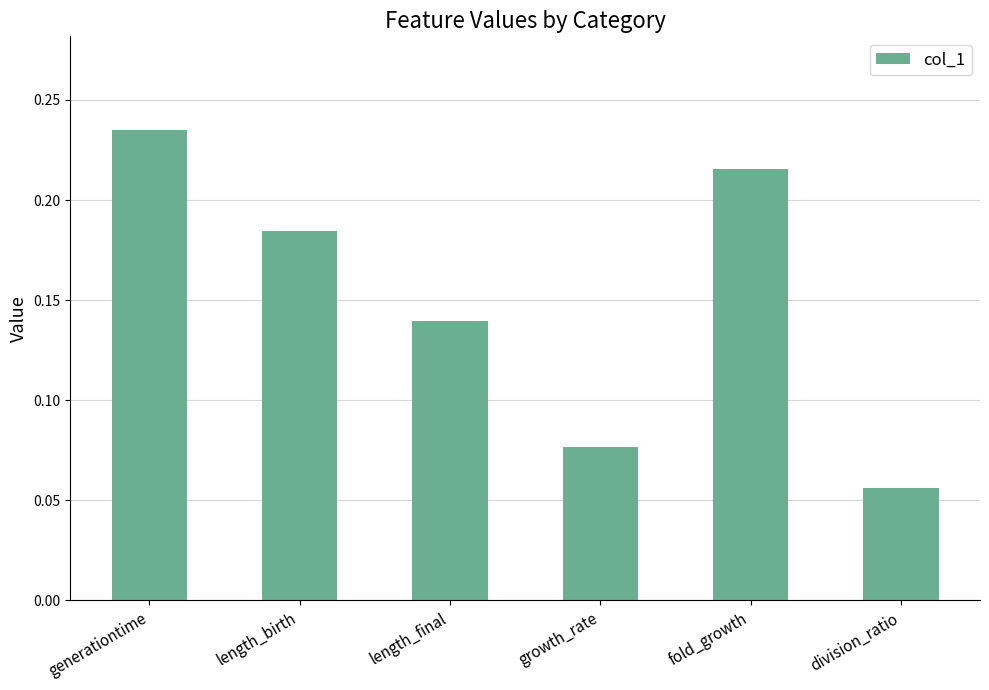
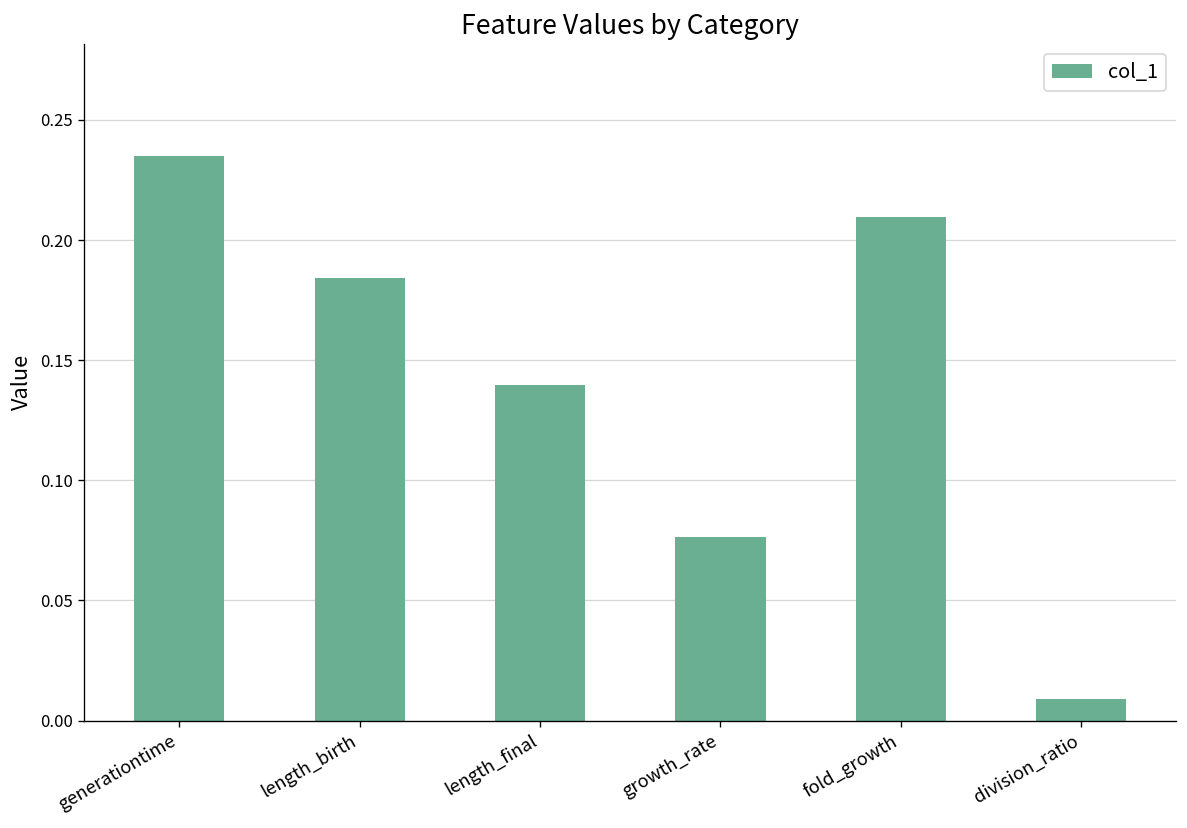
fold_growth: 0.215 -> 0.210
division_ratio: 0.056 -> 0.009
